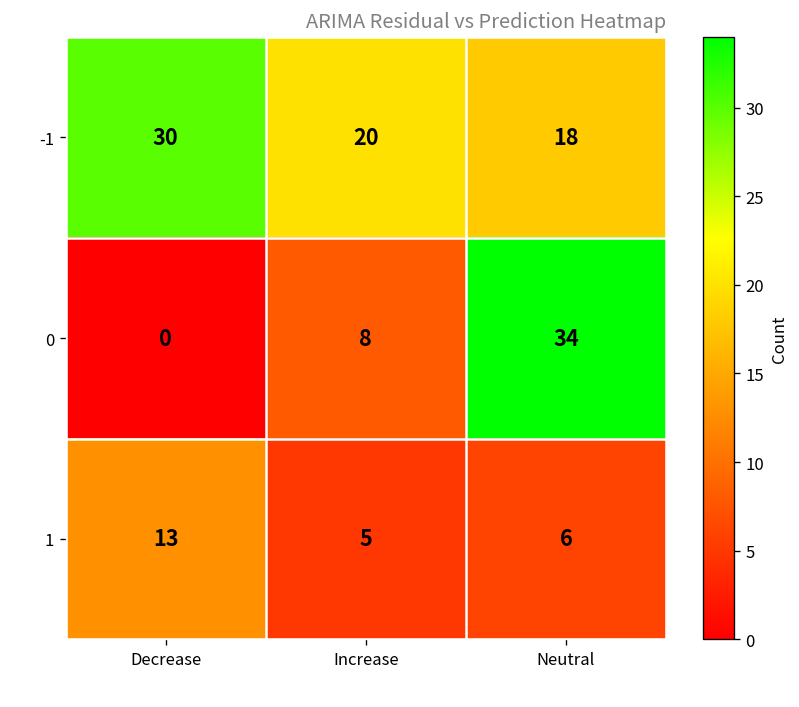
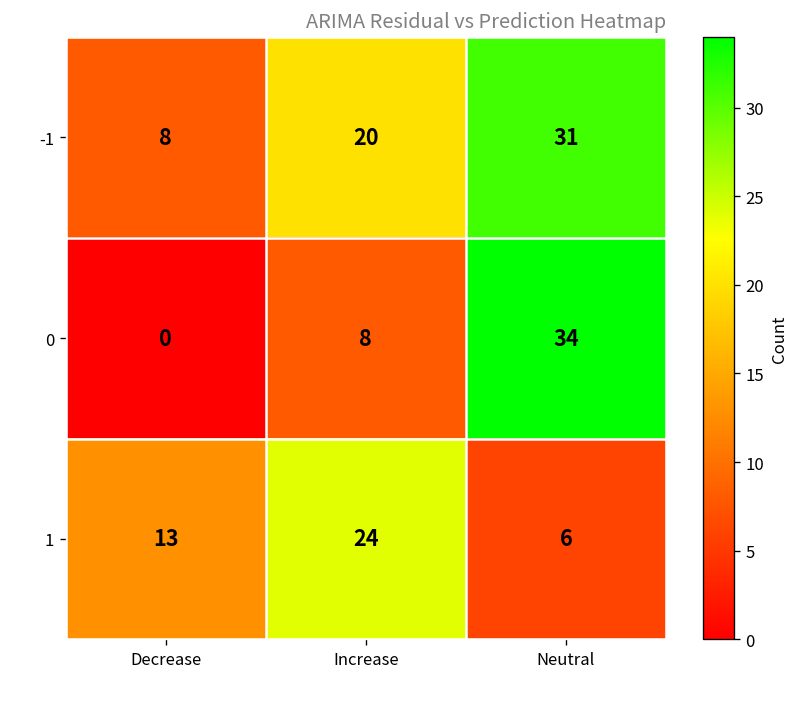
-1, Decrease: 30 -> 8
-1, Neutral: 18 -> 31
1, Increase: 5 -> 24
